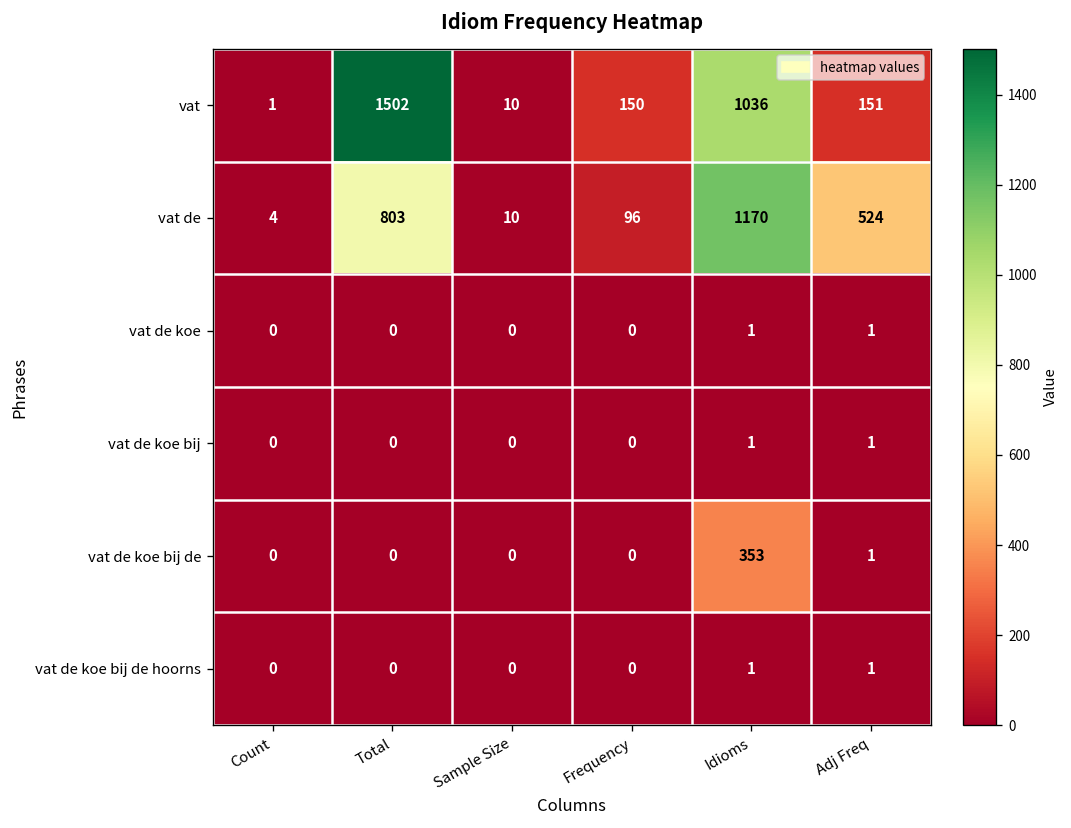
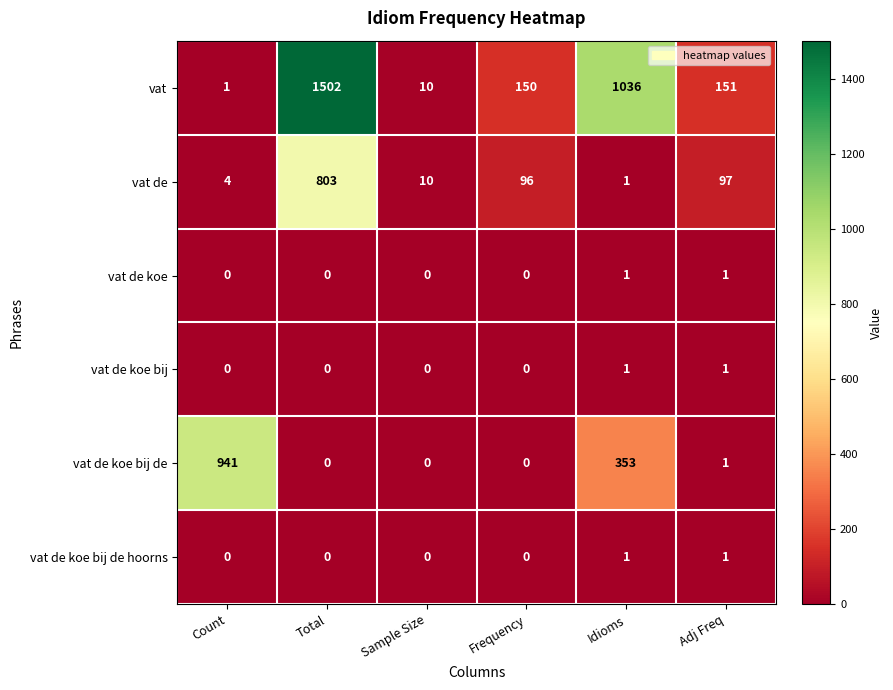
vat de, Idioms: 1170 -> 1
vat de, Adj Freq: 524 -> 97
vat de koe bij de, Count: 0 -> 941
